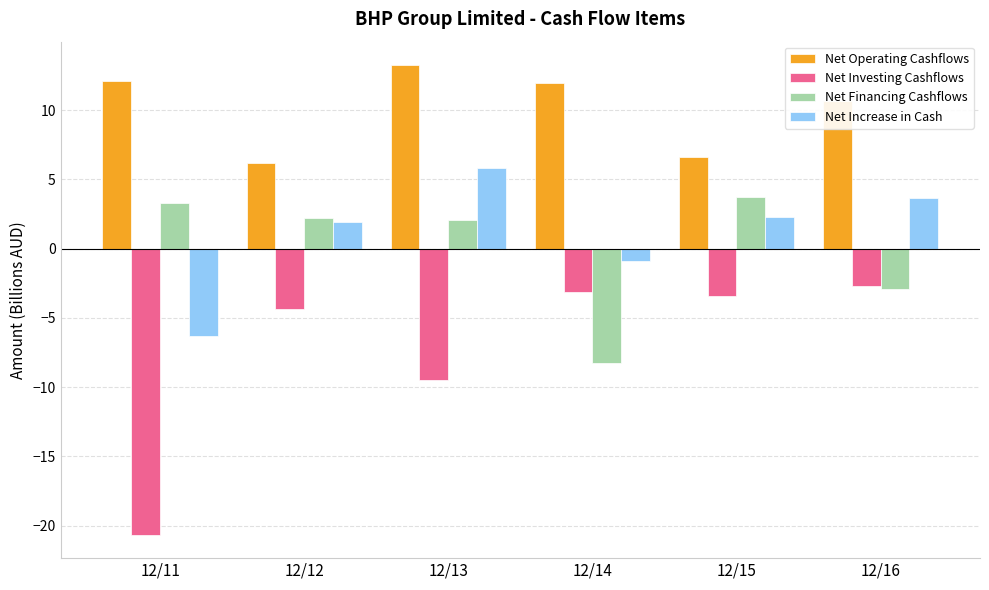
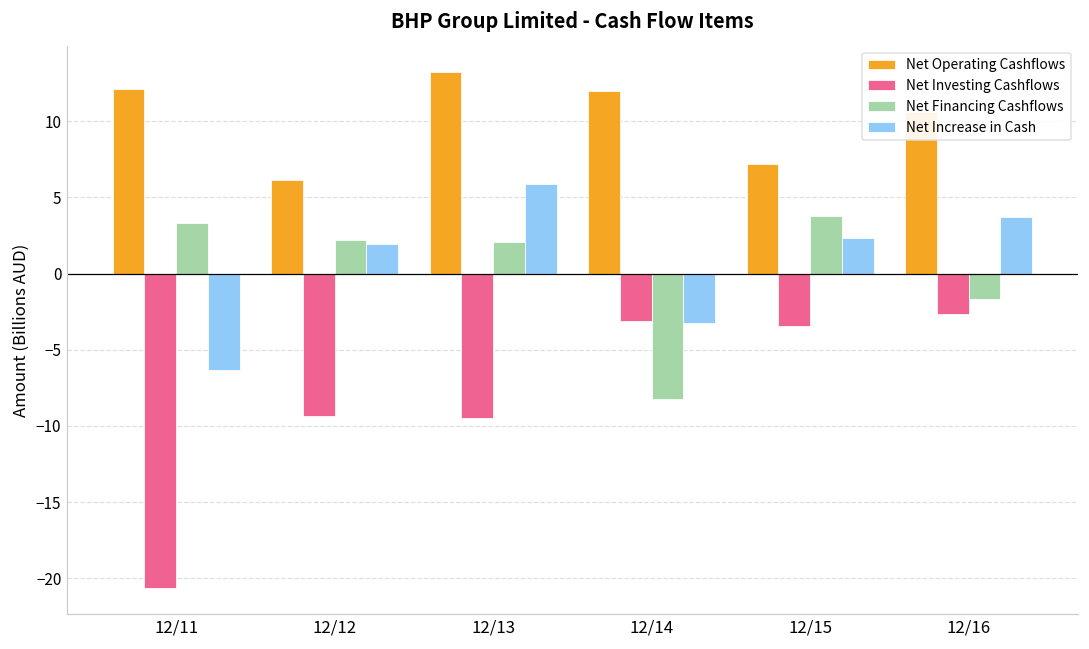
Net Investing Cashflows, 12/12: -4.4 -> -9.3
Net Increase in Cash, 12/14: -0.9 -> -3.2
Net Operating Cashflows, 12/15: 6.6 -> 7.2
Net Financing Cashflows, 12/16: -2.9 -> -1.7
